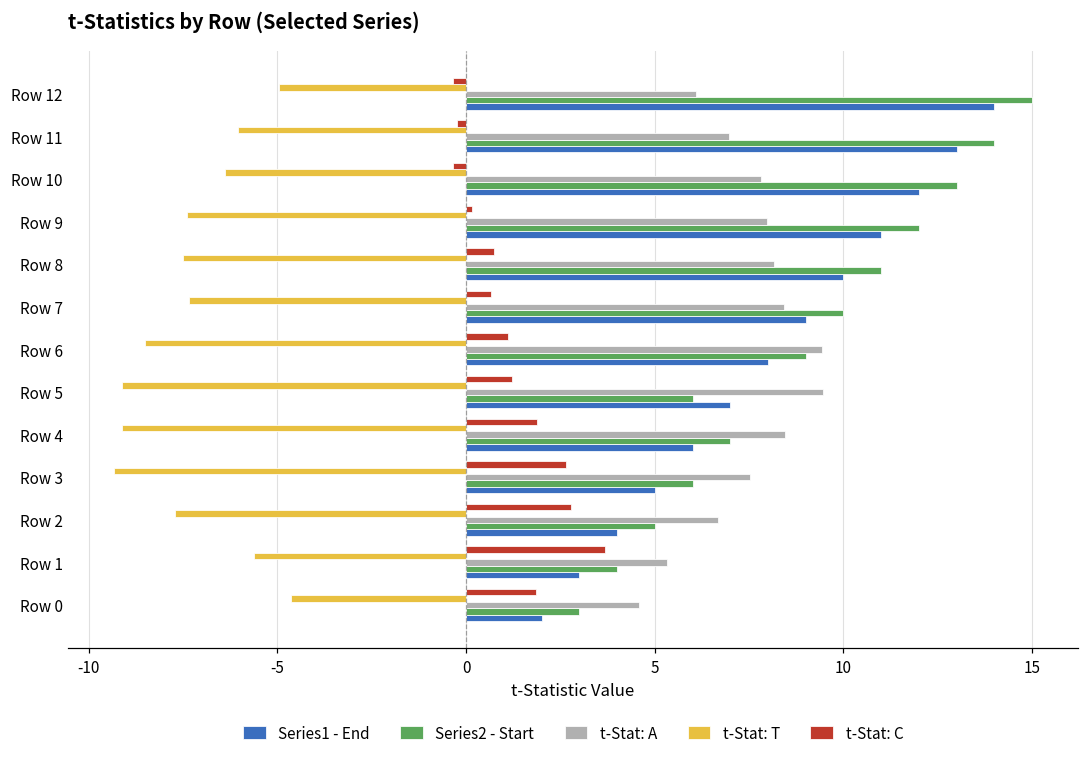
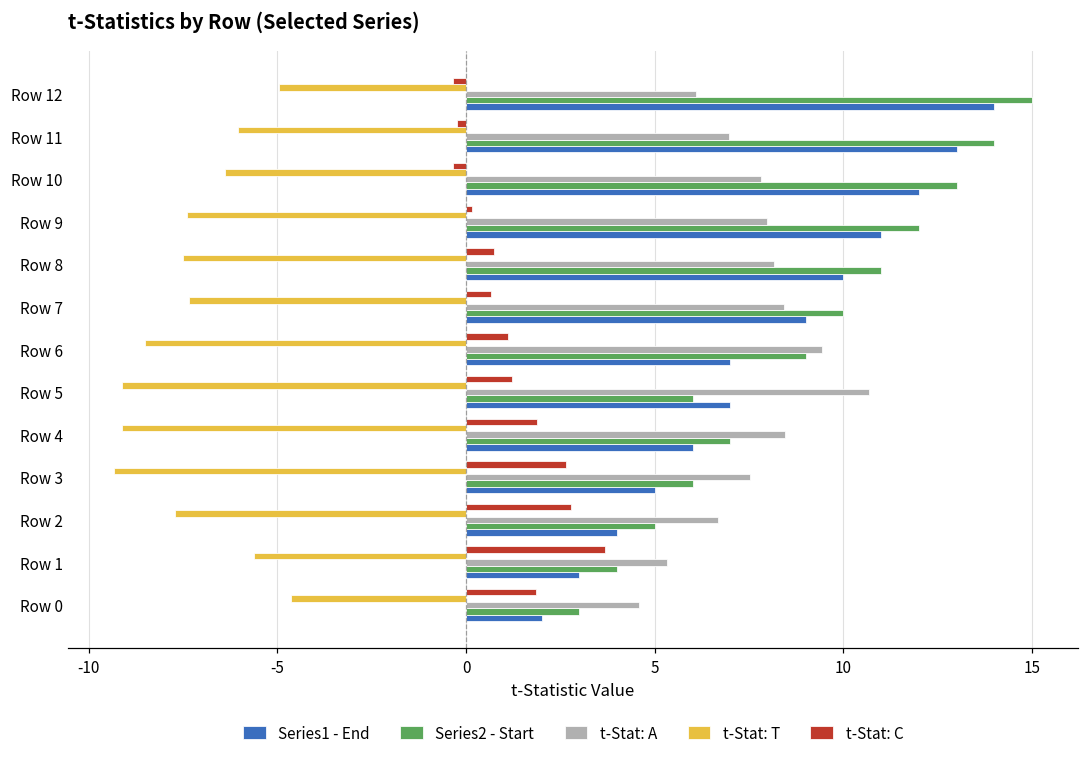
Series1 - End, Row 6: 8 -> 7
t-Stat: A, Row 5: 9.5 -> 10.7
